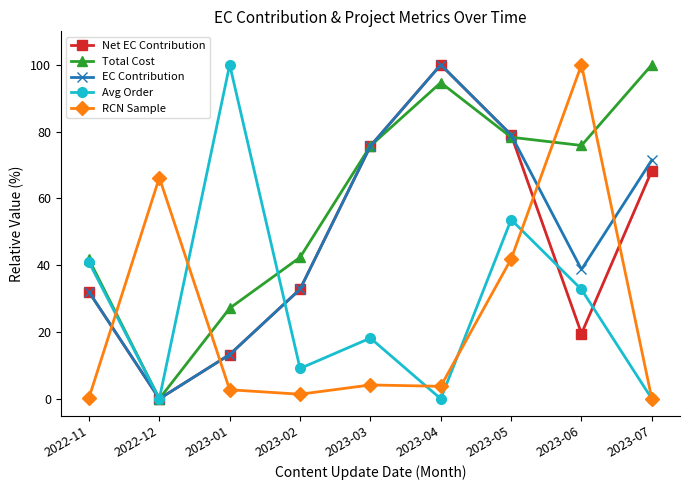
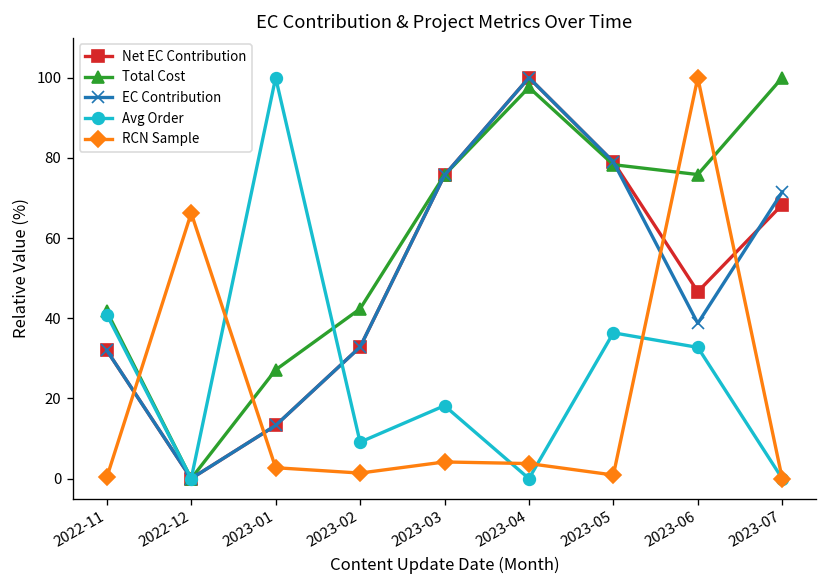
Total Cost, 2023-04: 95 -> 98
Avg Order, 2023-05: 54 -> 36
RCN Sample, 2023-05: 42 -> 1
Net EC Contribution, 2023-06: 20 -> 47
